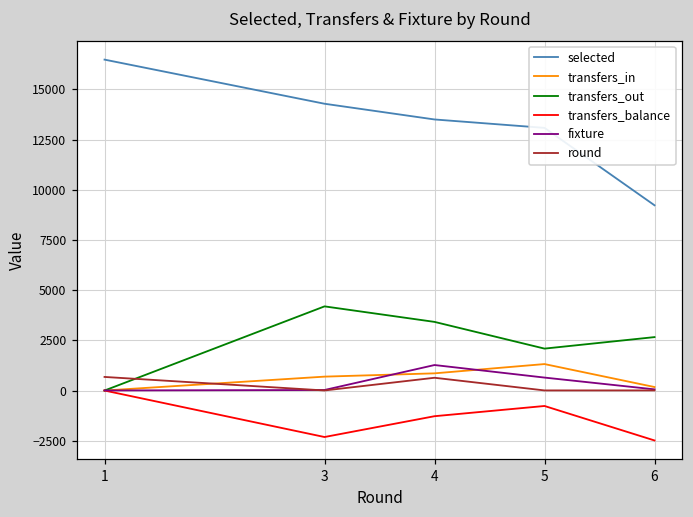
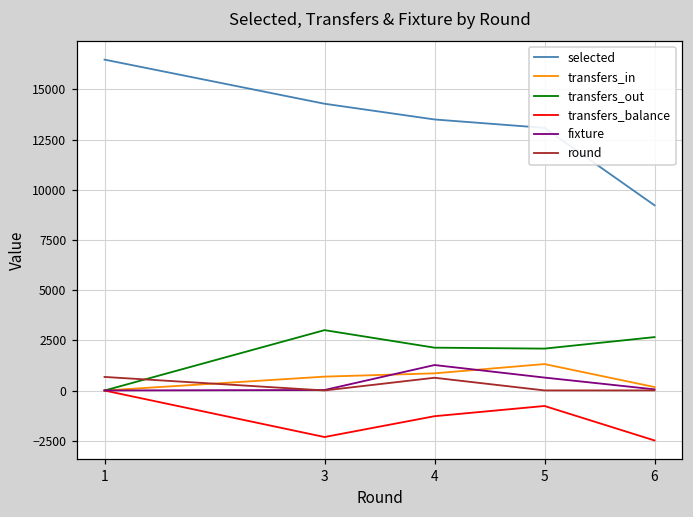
transfers_out, 3: 4200 -> 3000
transfers_out, 4: 3400 -> 2100
